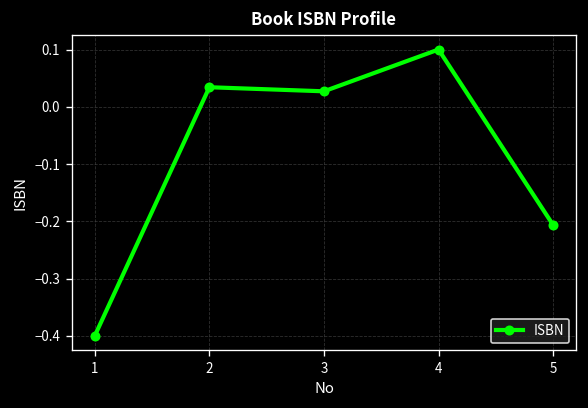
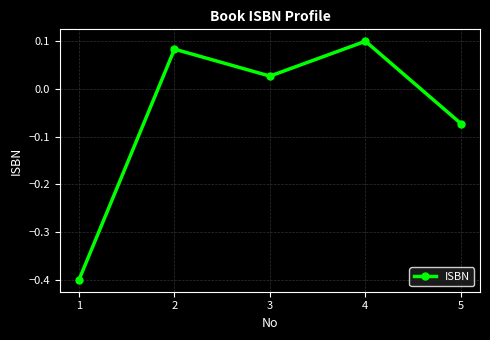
2: 0.03 -> 0.08
5: -0.21 -> -0.07
